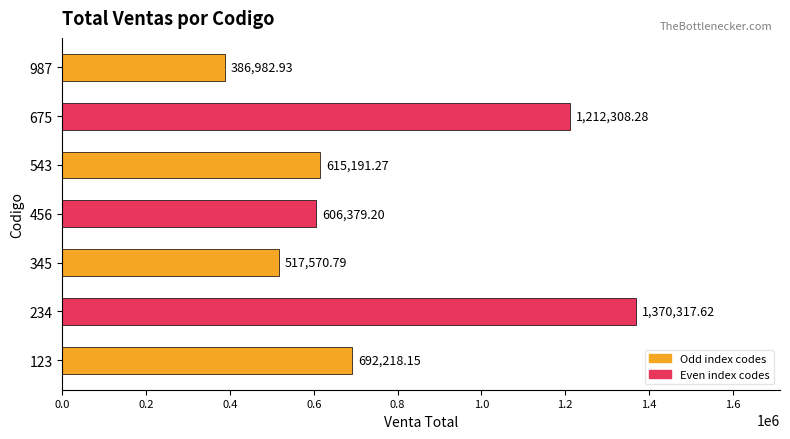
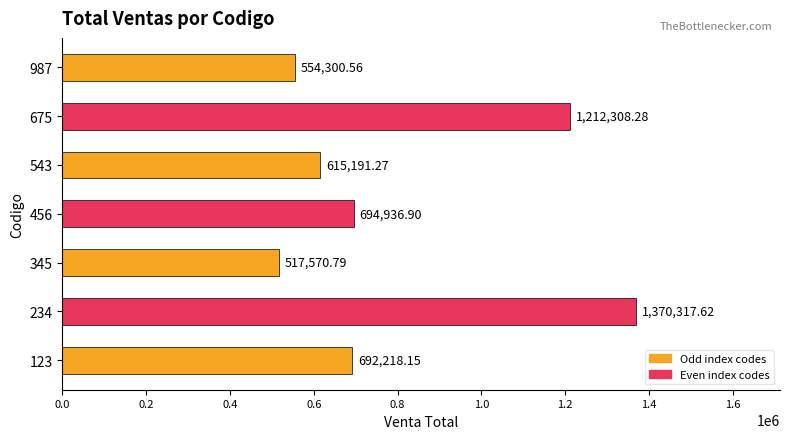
987: 386,982.93 -> 554,300.56
456: 606,379.20 -> 694,936.90
